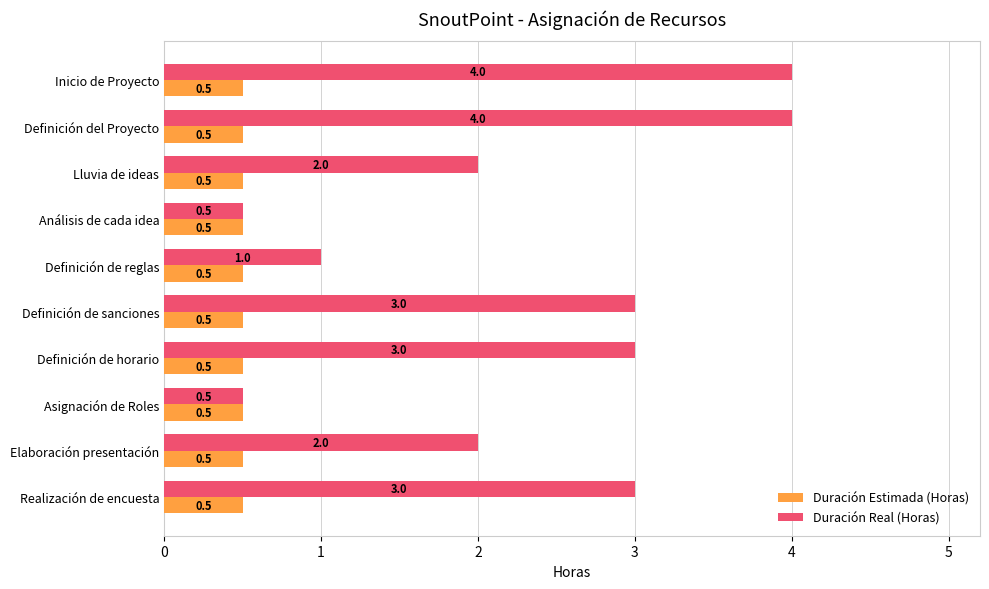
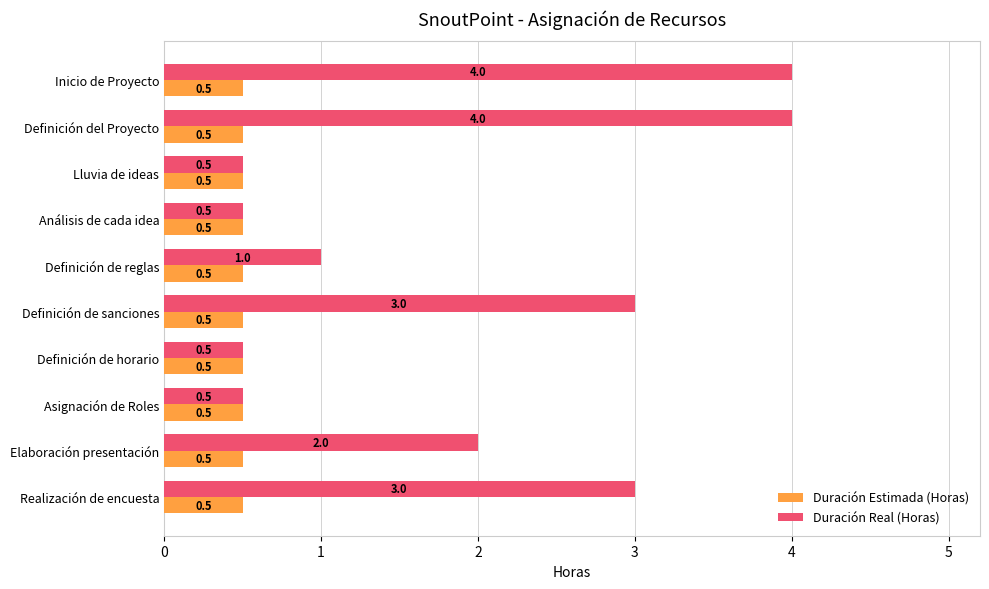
Duración Real (Horas), Lluvia de ideas: 2.0 -> 0.5
Duración Real (Horas), Definición de horario: 3.0 -> 0.5
